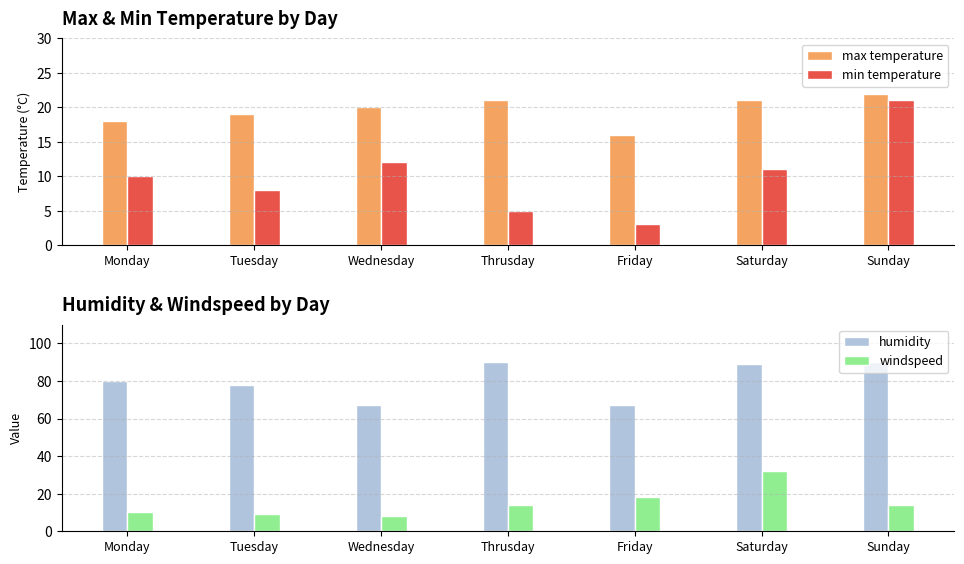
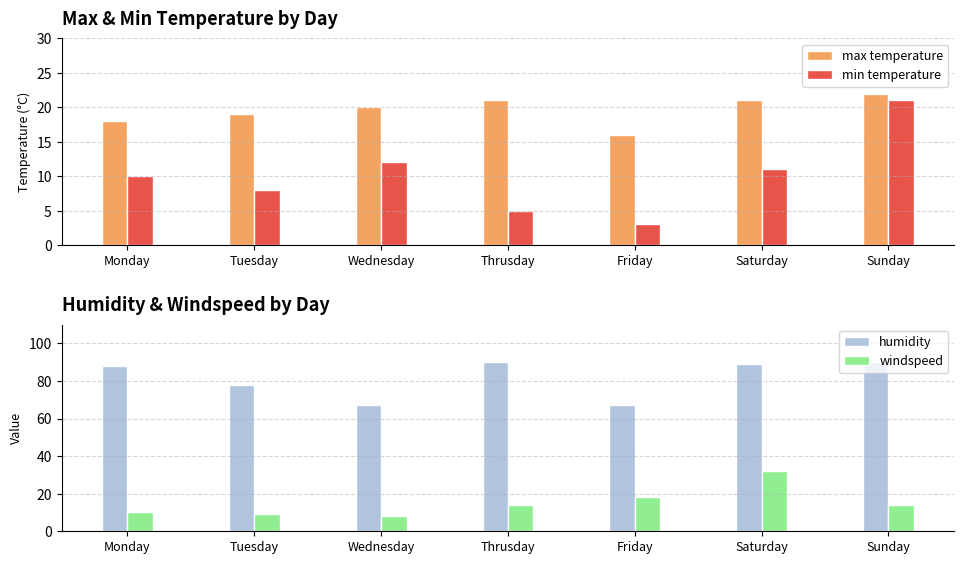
Humidity & Windspeed by Day, humidity, Monday: 80 -> 88
